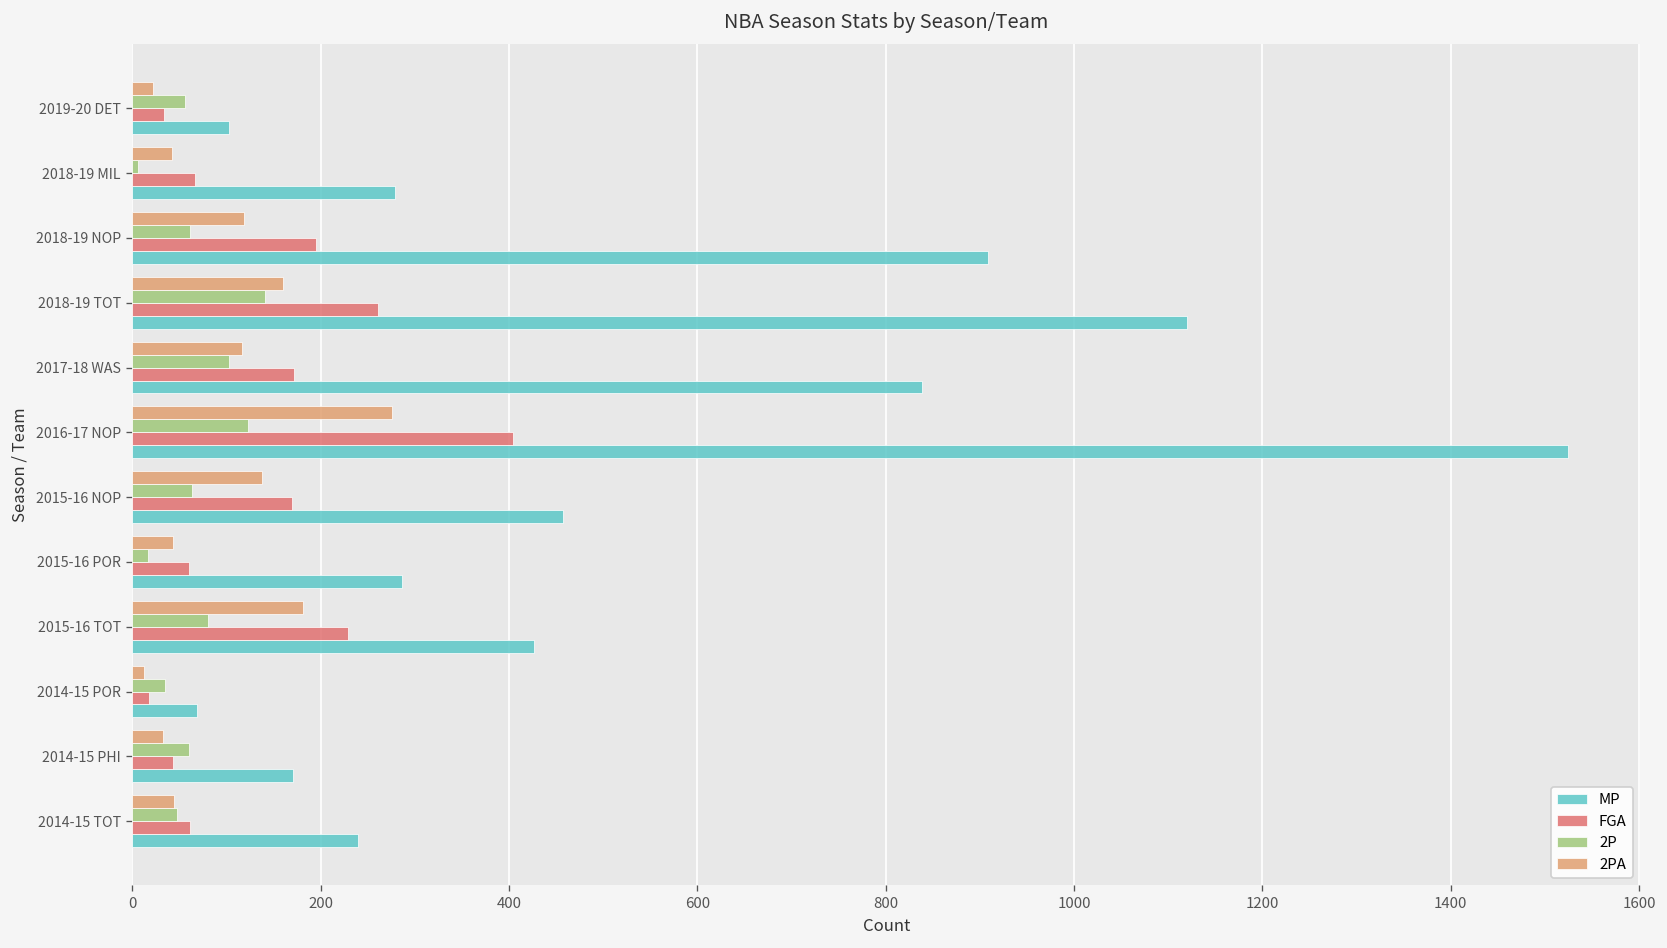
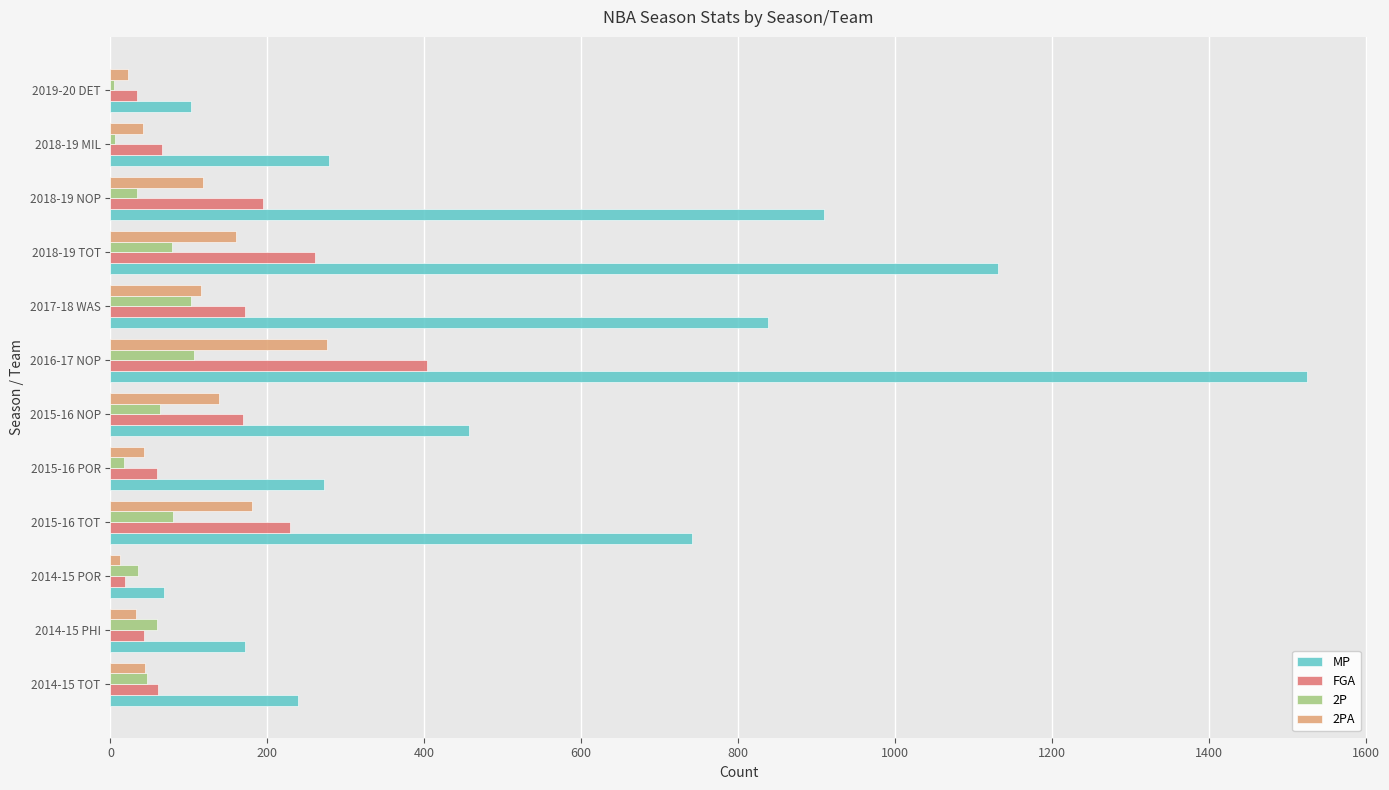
2P, 2019-20 DET: 60 -> 10
2P, 2018-19 NOP: 60 -> 30
2P, 2018-19 TOT: 140 -> 80
MP, 2018-19 TOT: 1120 -> 1130
2P, 2016-17 NOP: 120 -> 110
MP, 2015-16 POR: 290 -> 270
MP, 2015-16 TOT: 430 -> 740
